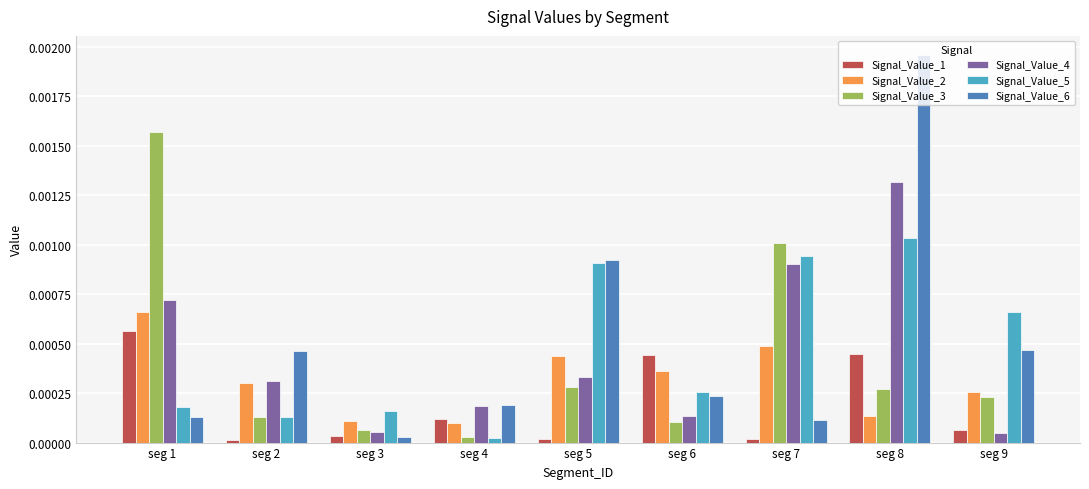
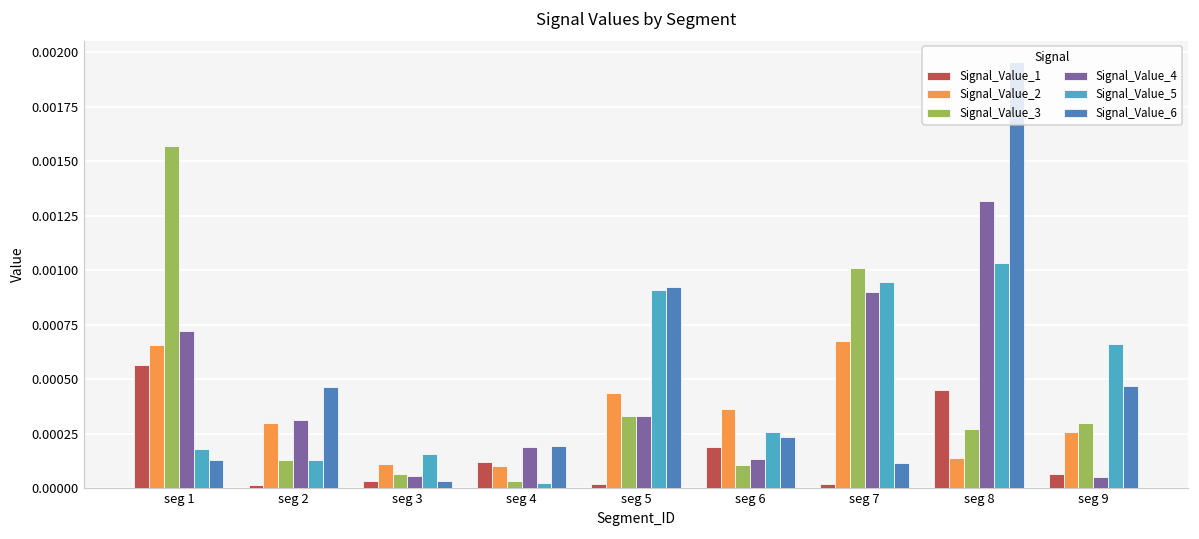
Signal_Value_3, seg 5: 0.00028 -> 0.00033
Signal_Value_1, seg 6: 0.00044 -> 0.00019
Signal_Value_2, seg 7: 0.00049 -> 0.00067
Signal_Value_3, seg 9: 0.00023 -> 0.00030
